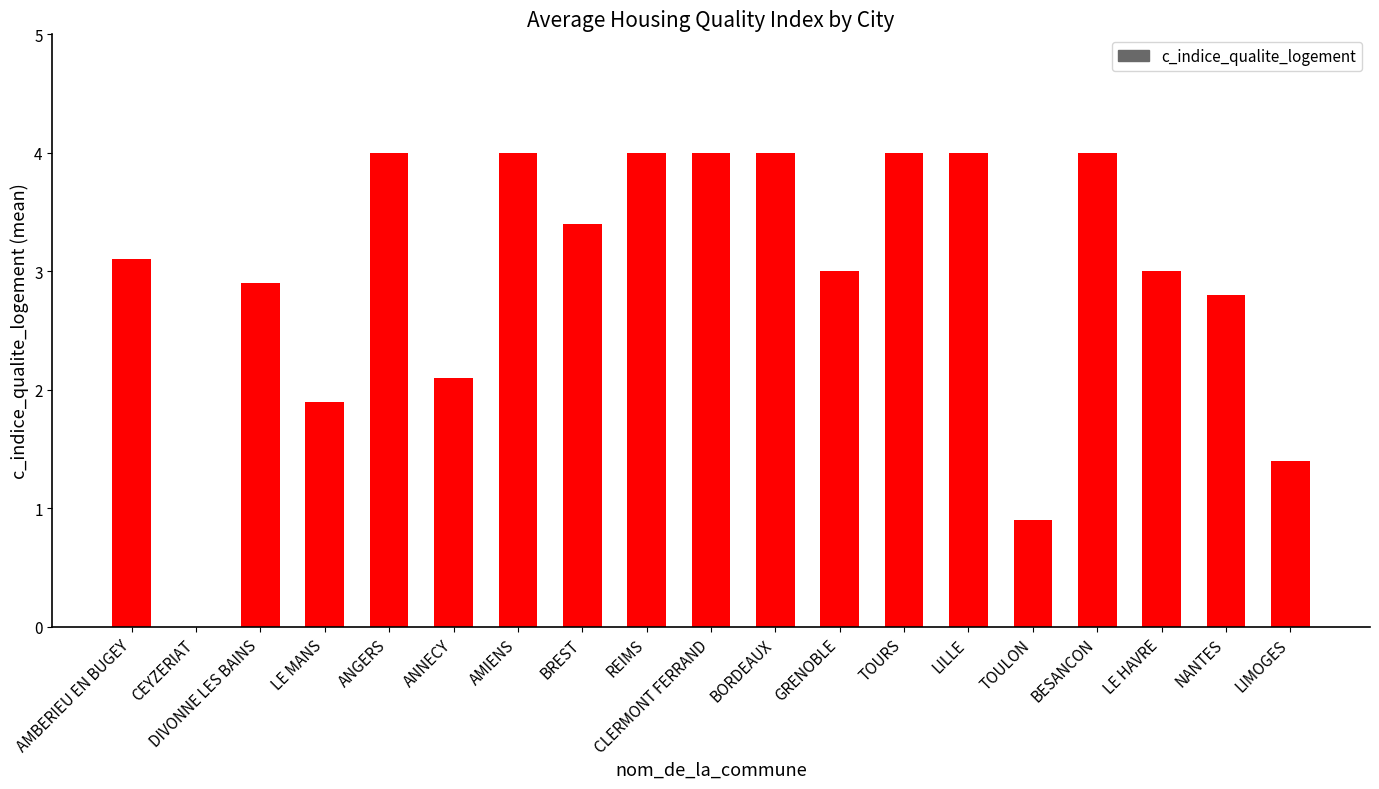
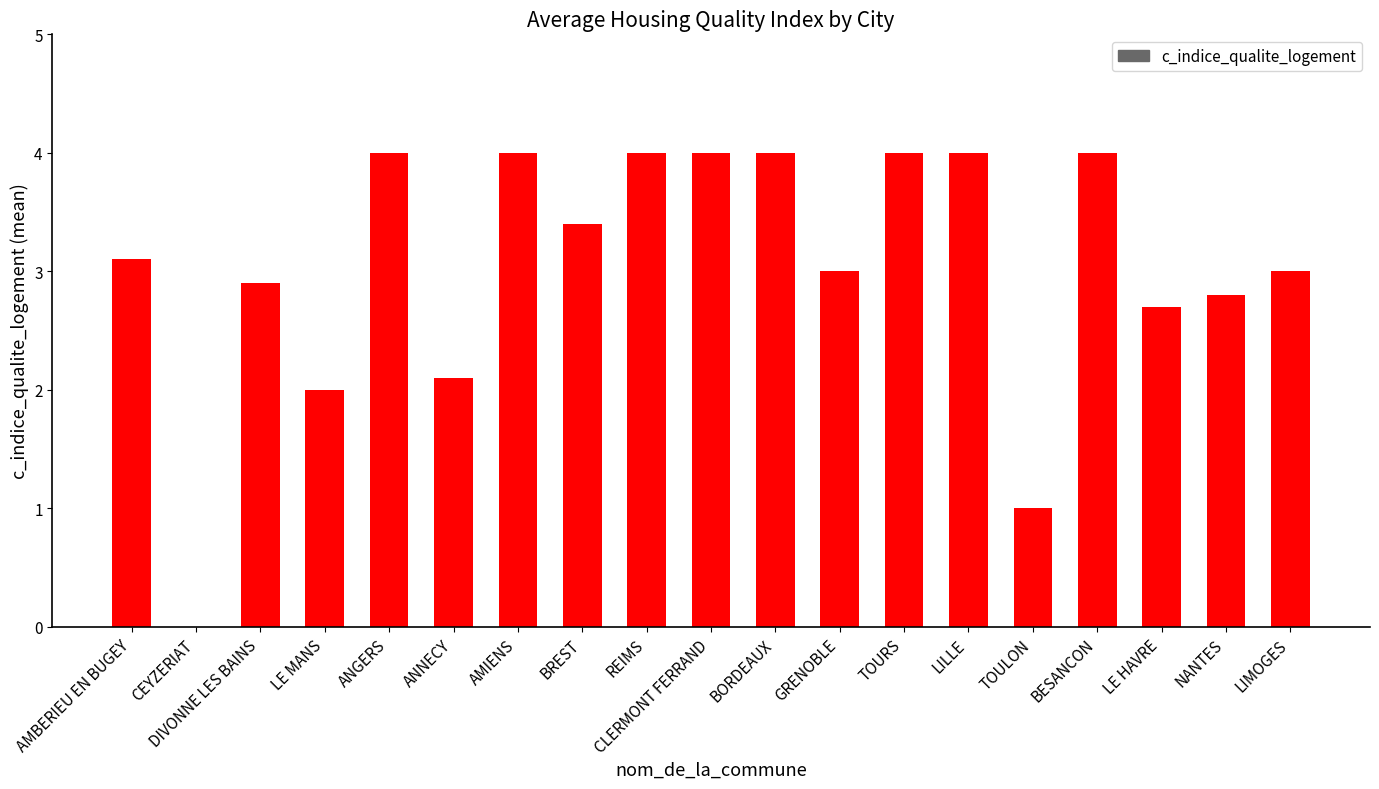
LE MANS: 1.9 -> 2.0
TOULON: 0.9 -> 1.0
LE HAVRE: 3.0 -> 2.7
LIMOGES: 1.4 -> 3.0
